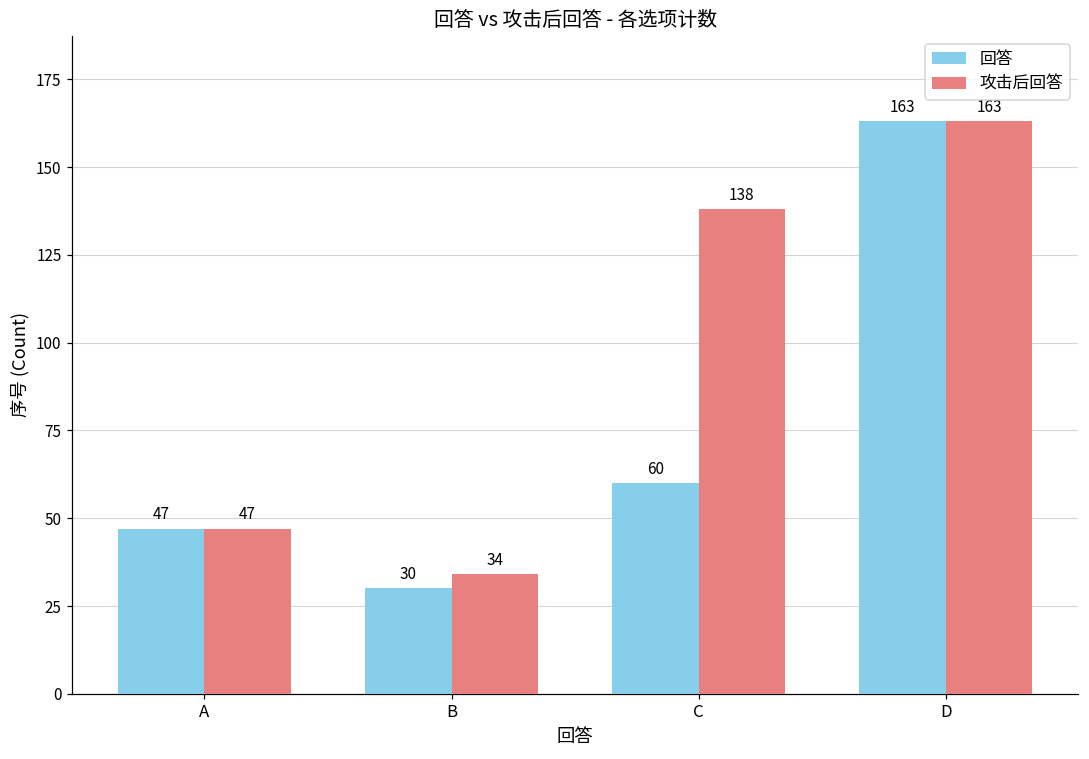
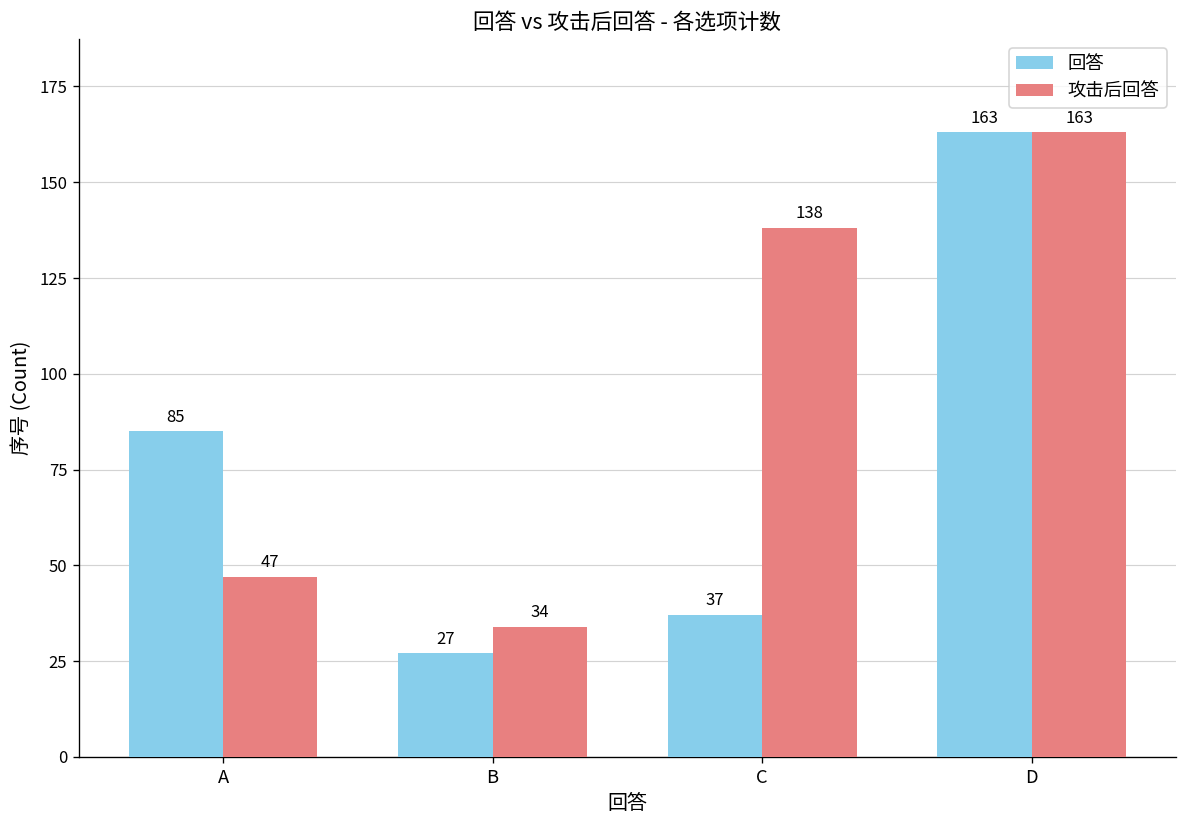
回答, A: 47 -> 85
回答, B: 30 -> 27
回答, C: 60 -> 37
